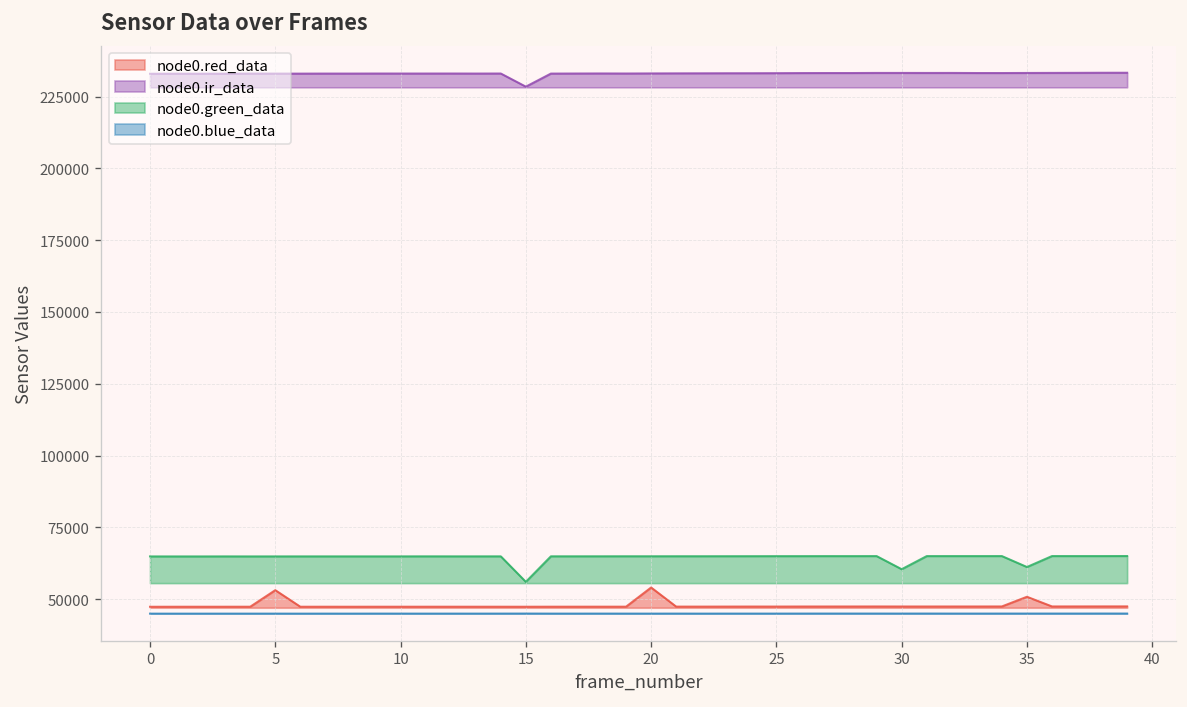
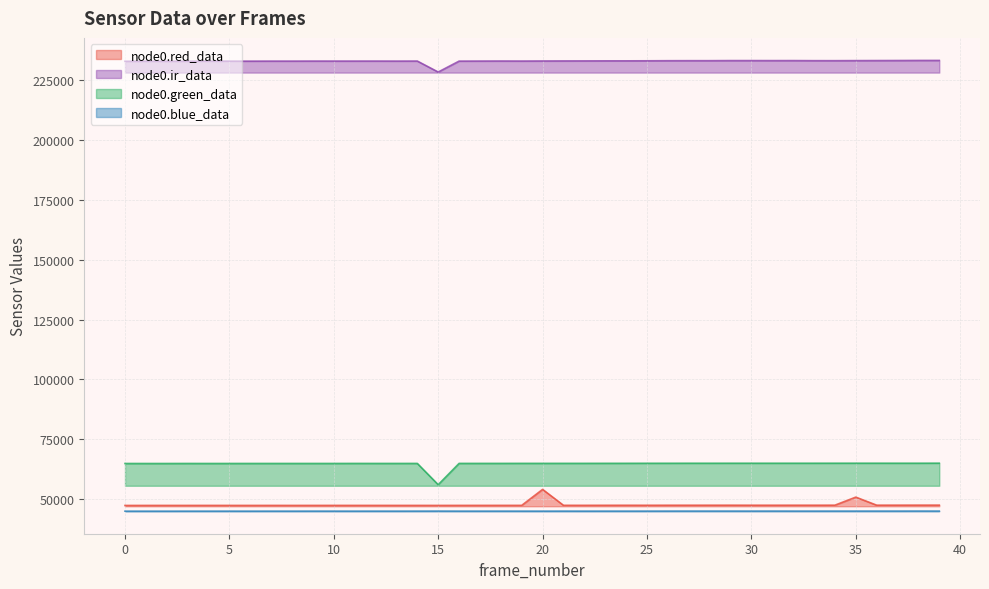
node0.red_data, 5: 53000 -> 47000
node0.green_data, 30: 60000 -> 65000
node0.green_data, 35: 61000 -> 65000
